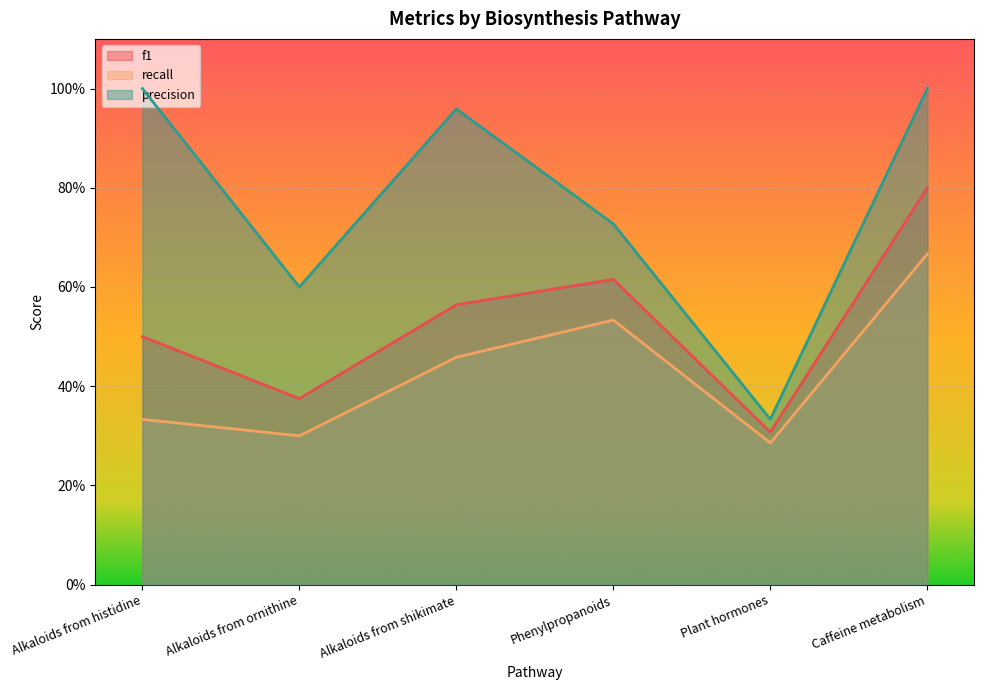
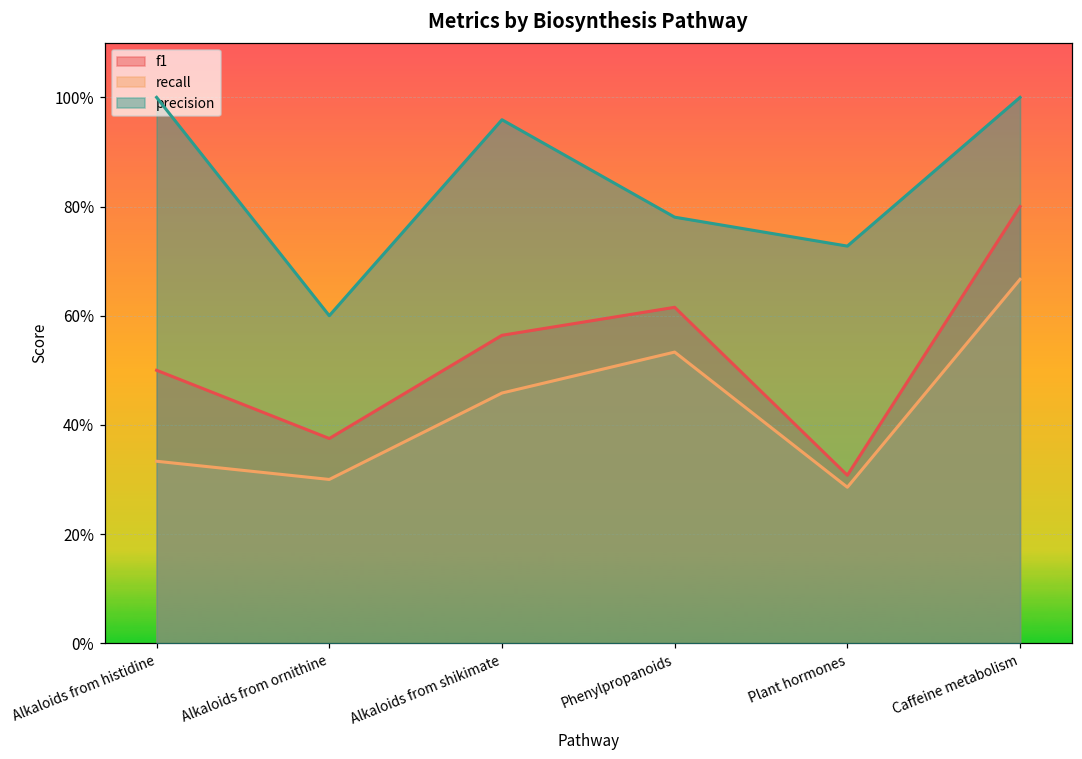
precision, Phenylpropanoids: 73% -> 78%
precision, Plant hormones: 33% -> 73%
